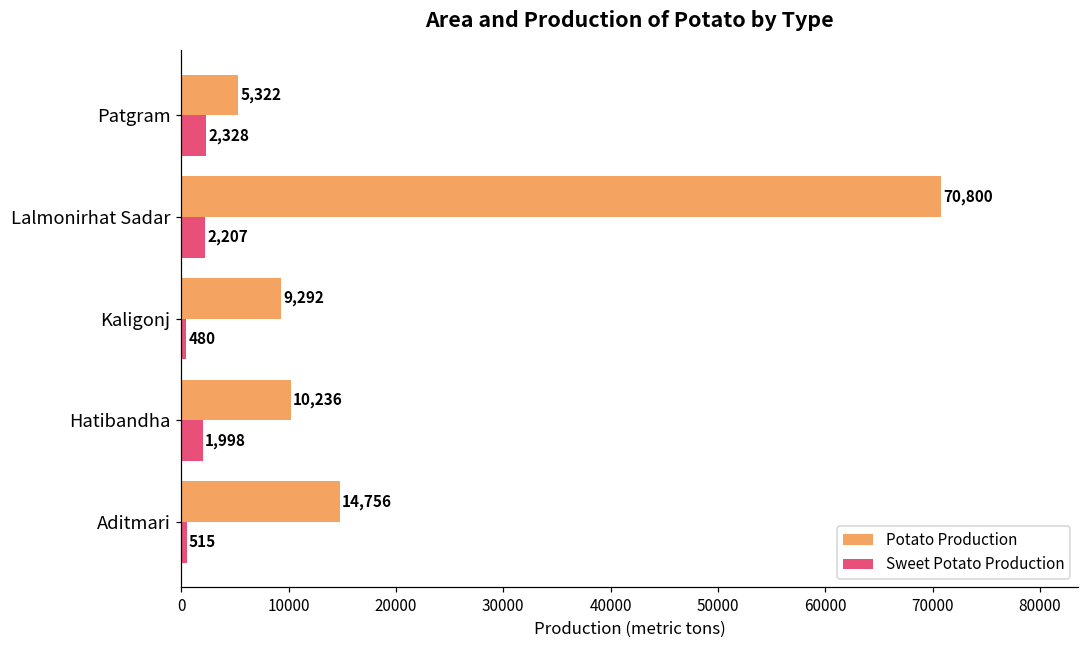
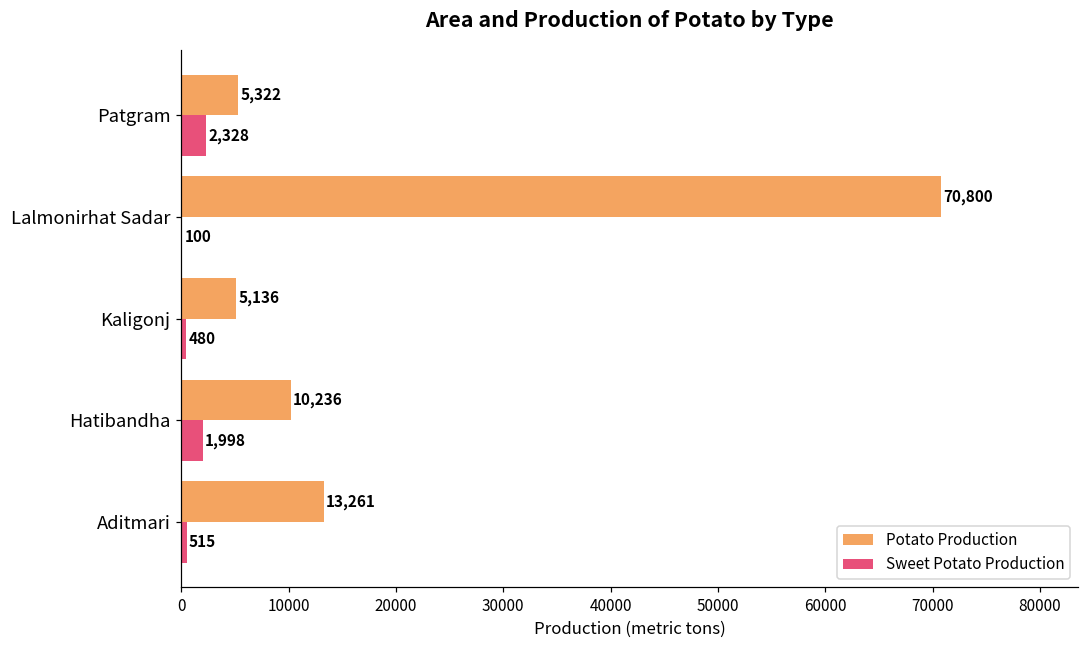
Sweet Potato Production, Lalmonirhat Sadar: 2,207 -> 100
Potato Production, Kaligonj: 9,292 -> 5,136
Potato Production, Aditmari: 14,756 -> 13,261
